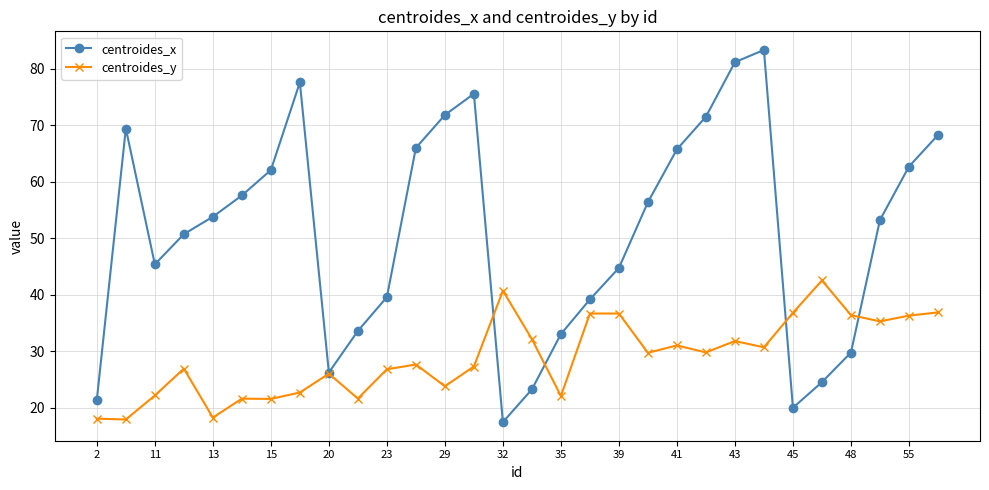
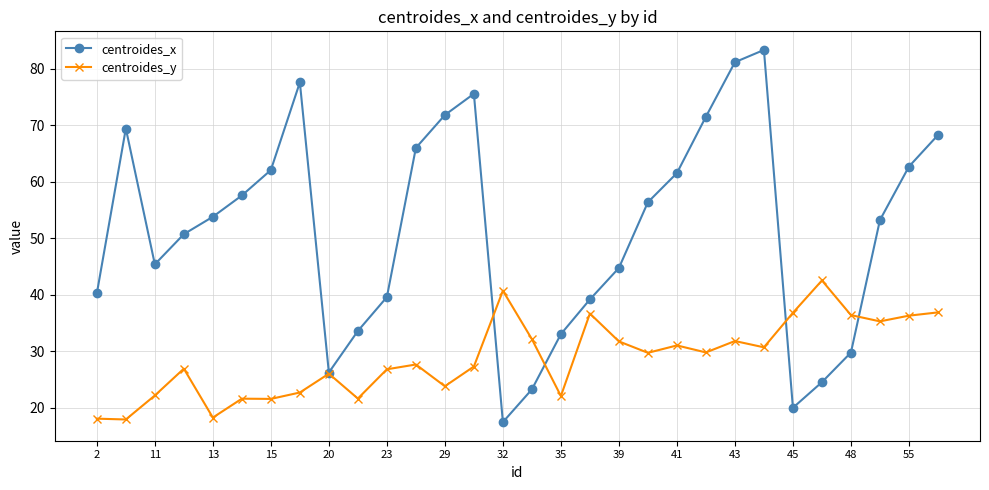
centroides_x, 2: 21 -> 40
centroides_y, 39: 37 -> 32
centroides_x, 41: 66 -> 62
